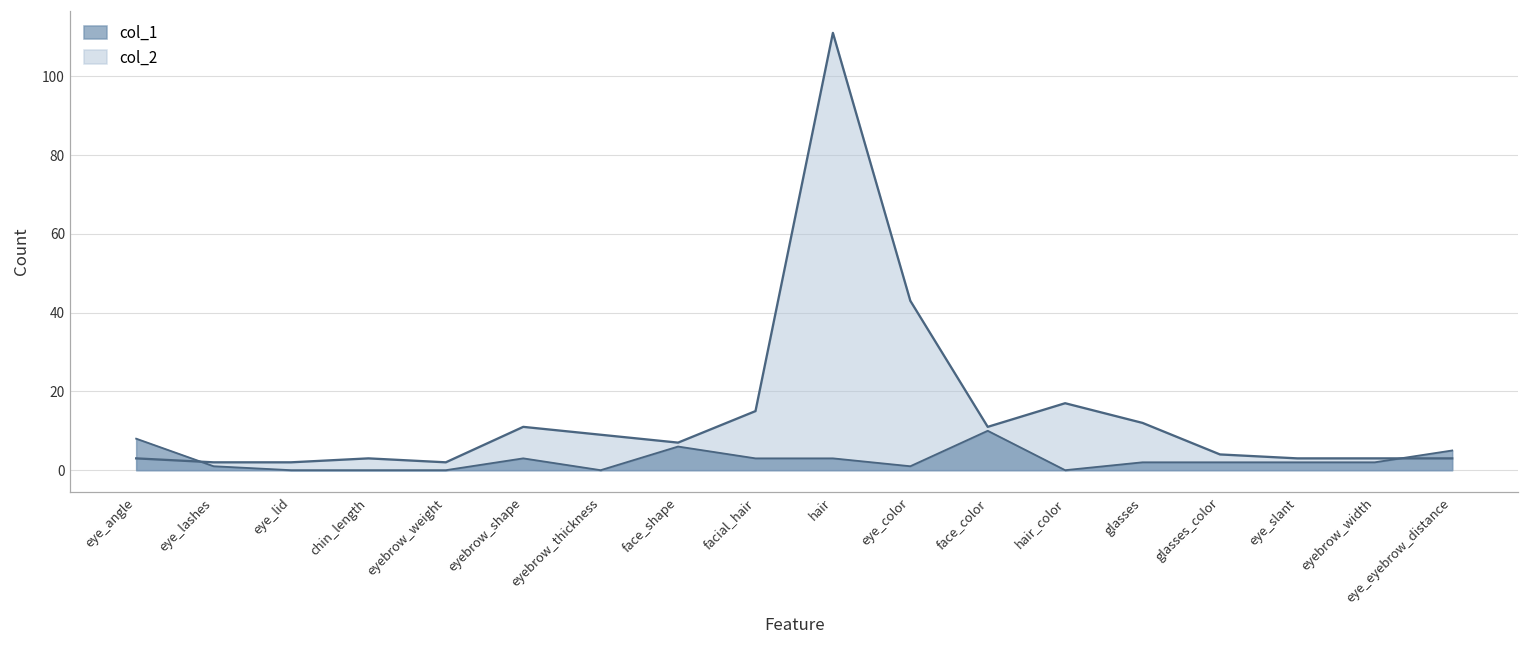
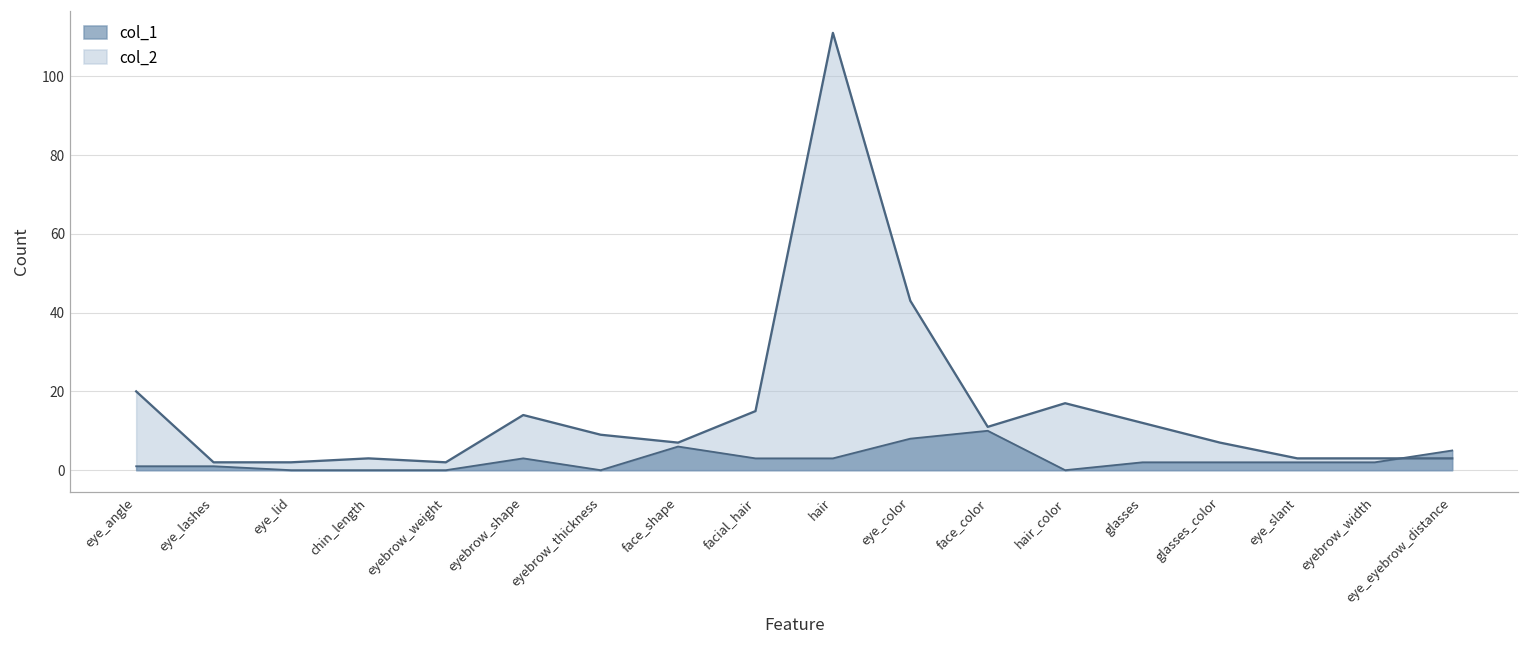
col_2, eye_angle: 3 -> 20
col_1, eye_angle: 8 -> 1
col_2, eyebrow_shape: 11 -> 14
col_1, eye_color: 1 -> 8
col_2, glasses_color: 4 -> 7
